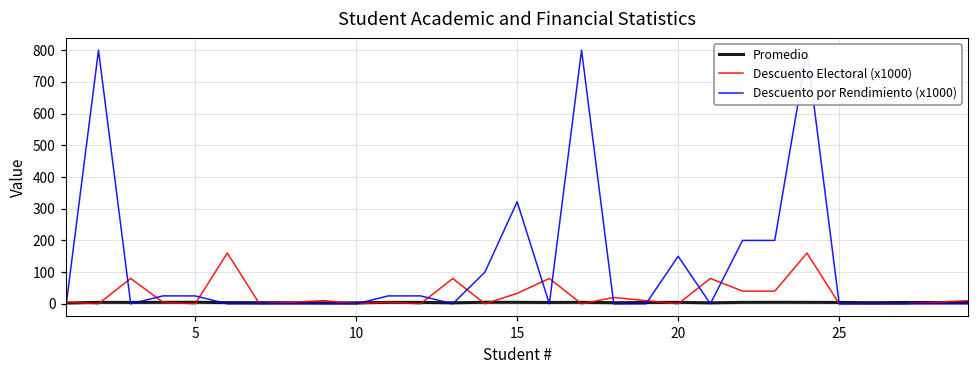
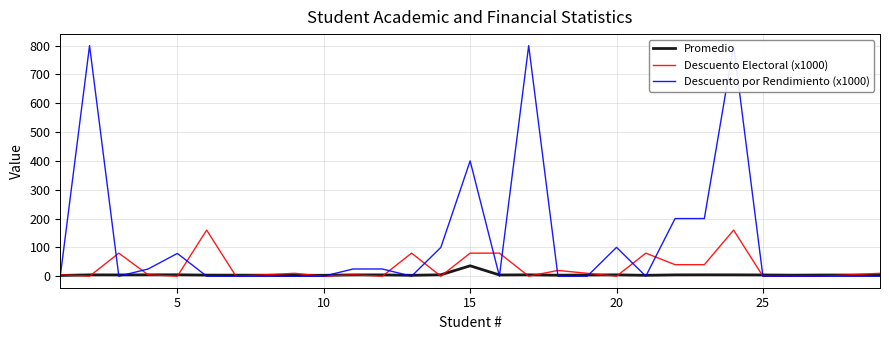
Descuento por Rendimiento (x1000), 5: 30 -> 80
Promedio, 15: 0 -> 40
Descuento Electoral (x1000), 15: 30 -> 80
Descuento por Rendimiento (x1000), 15: 320 -> 400
Descuento por Rendimiento (x1000), 20: 150 -> 100
